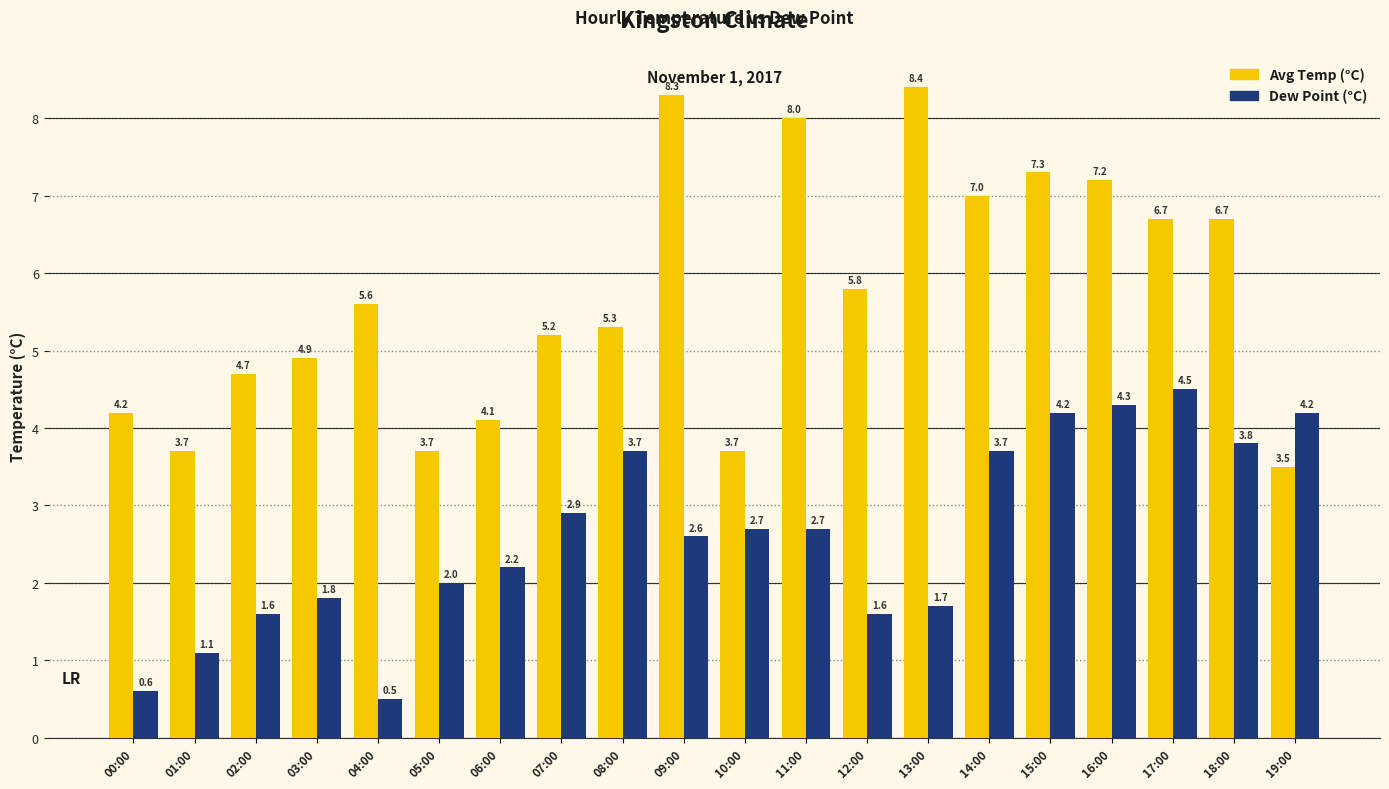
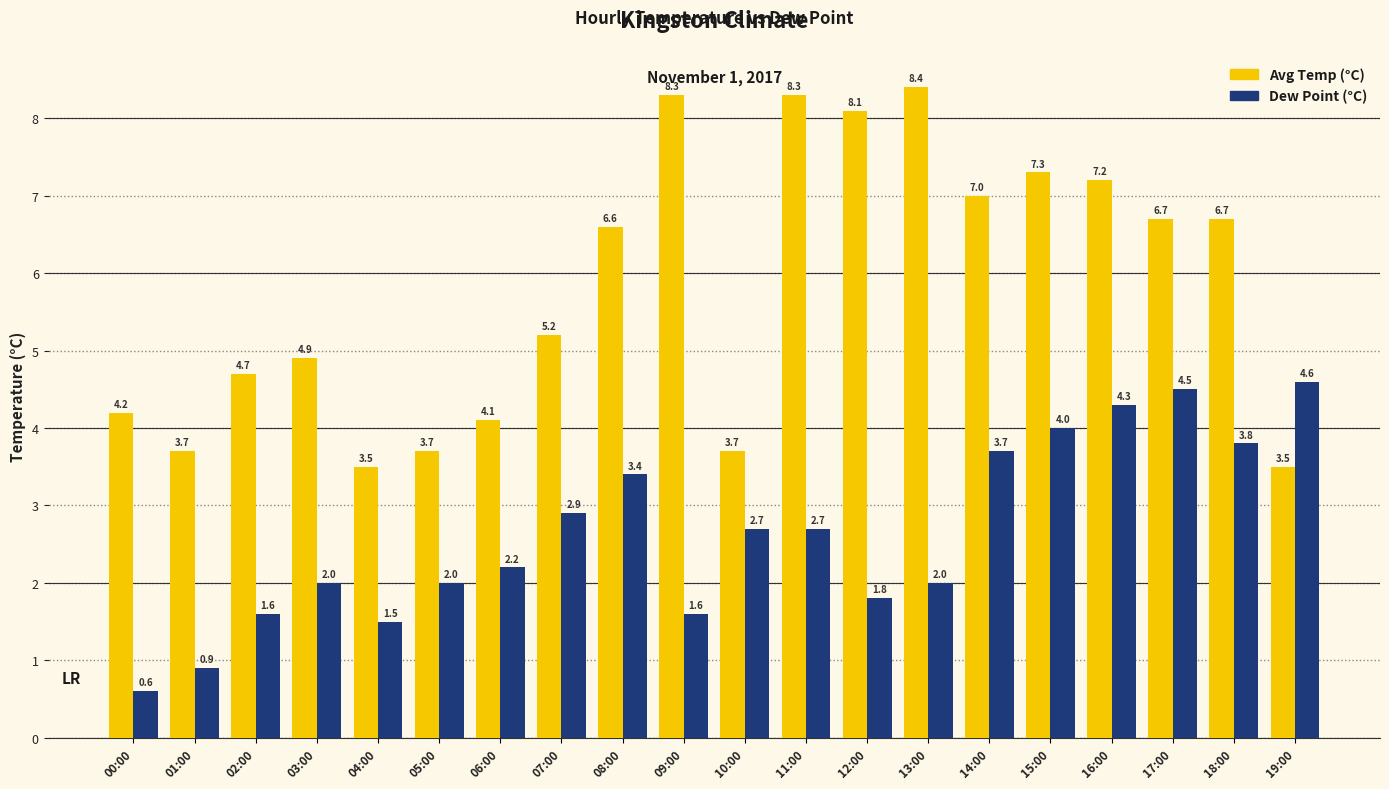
Dew Point (°C), 01:00: 1.1 -> 0.9
Dew Point (°C), 03:00: 1.8 -> 2.0
Avg Temp (°C), 04:00: 5.6 -> 3.5
Dew Point (°C), 04:00: 0.5 -> 1.5
Avg Temp (°C), 08:00: 5.3 -> 6.6
Dew Point (°C), 08:00: 3.7 -> 3.4
Dew Point (°C), 09:00: 2.6 -> 1.6
Avg Temp (°C), 11:00: 8.0 -> 8.3
Avg Temp (°C), 12:00: 5.8 -> 8.1
Dew Point (°C), 12:00: 1.6 -> 1.8
Dew Point (°C), 13:00: 1.7 -> 2.0
Dew Point (°C), 15:00: 4.2 -> 4.0
Dew Point (°C), 19:00: 4.2 -> 4.6
